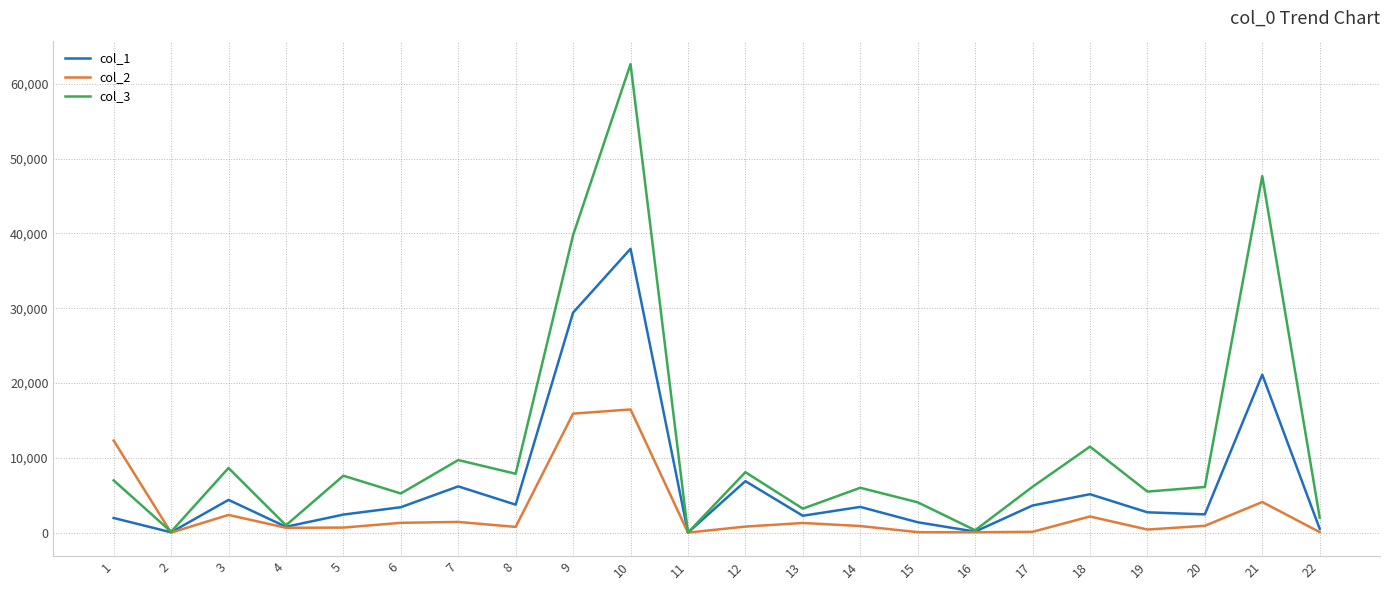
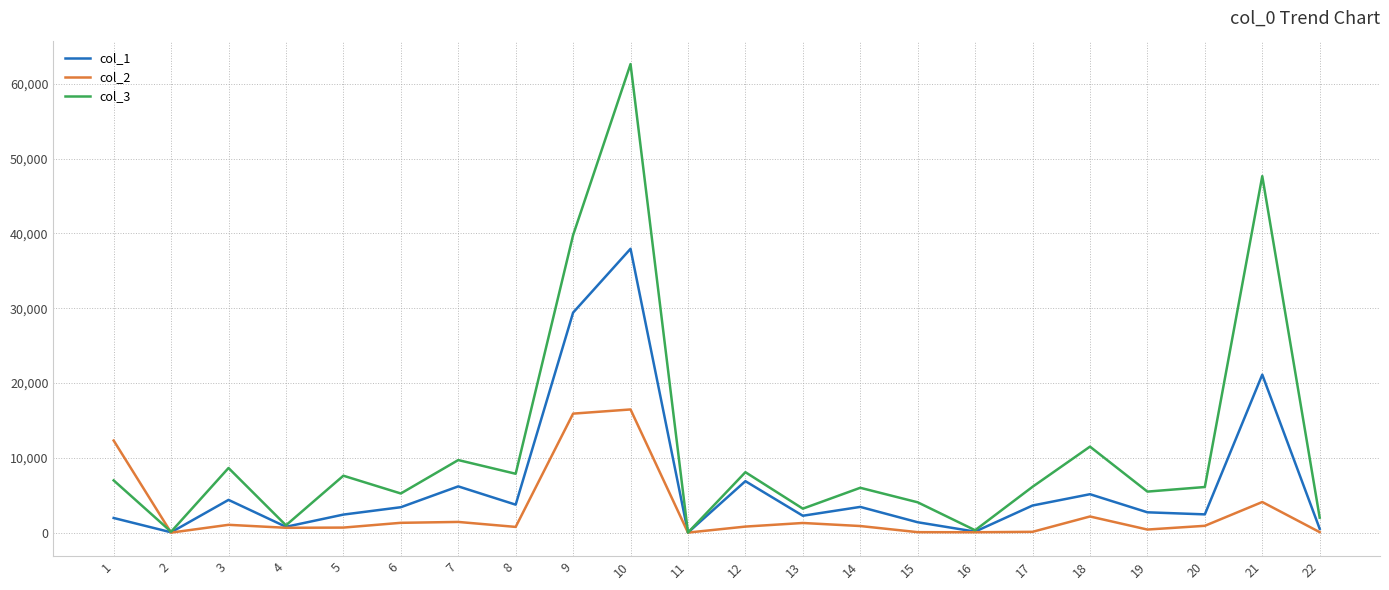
col_2, 3: 2,000 -> 1,000
